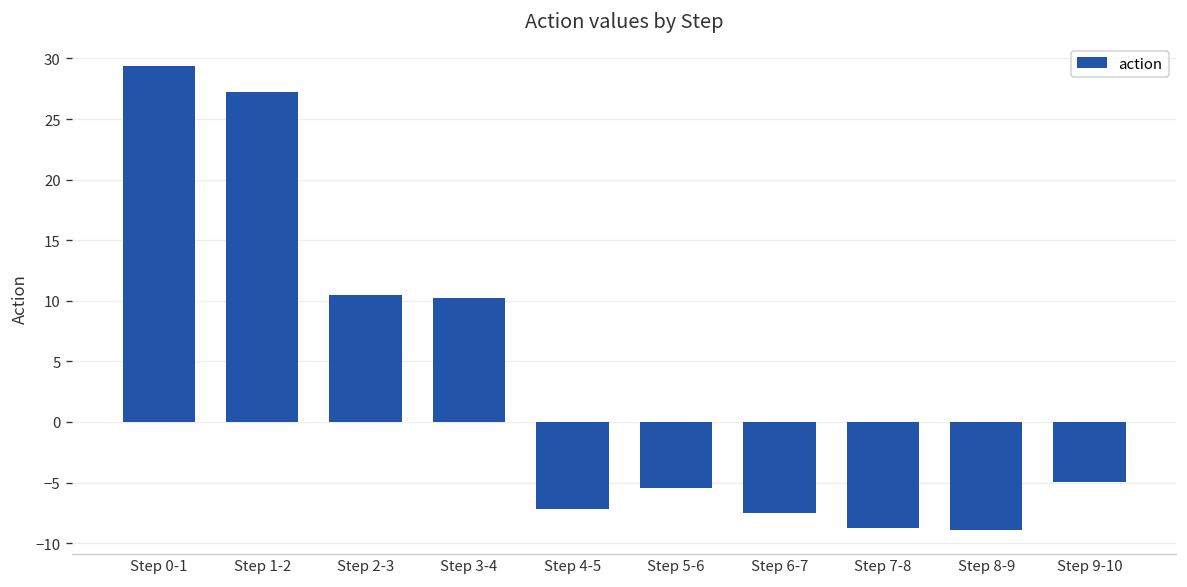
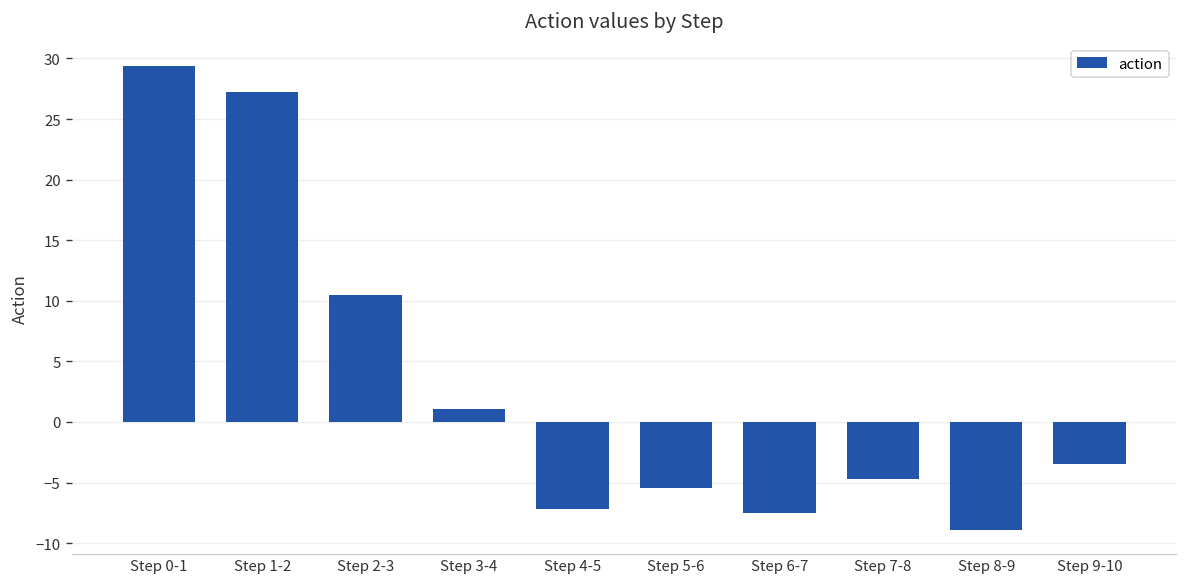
Step 3-4: 10.2 -> 1.1
Step 7-8: -8.7 -> -4.7
Step 9-10: -5.0 -> -3.5
